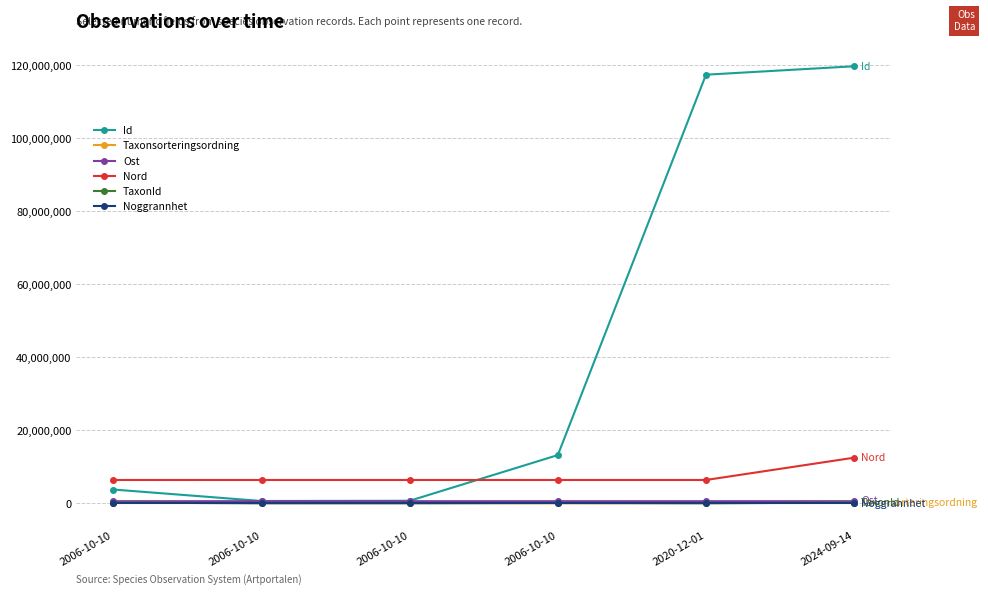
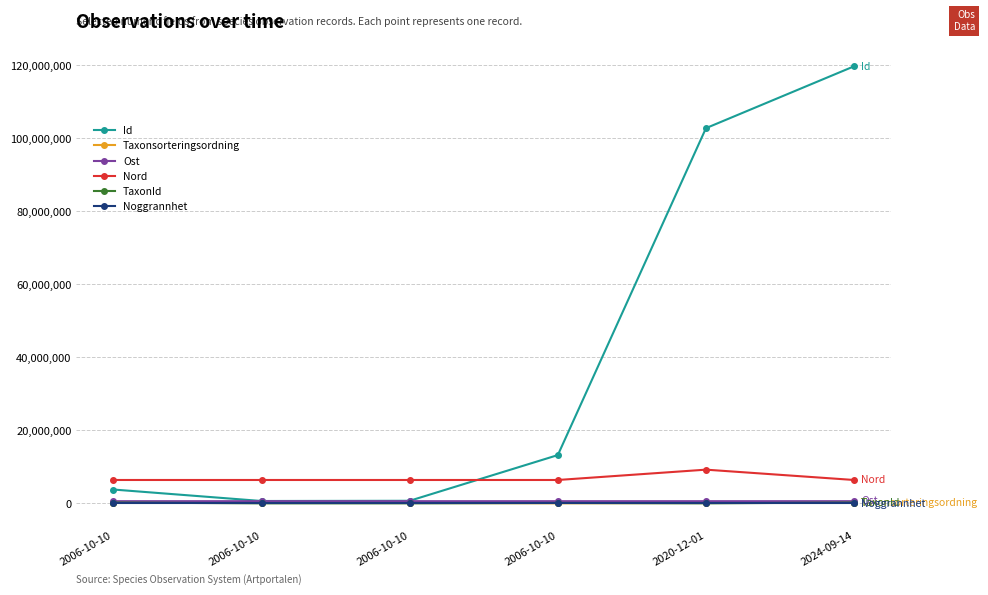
Id, 2020-12-01: 117,000,000 -> 103,000,000
Nord, 2020-12-01: 6,000,000 -> 9,000,000
Nord, 2024-09-14: 13,000,000 -> 6,000,000
